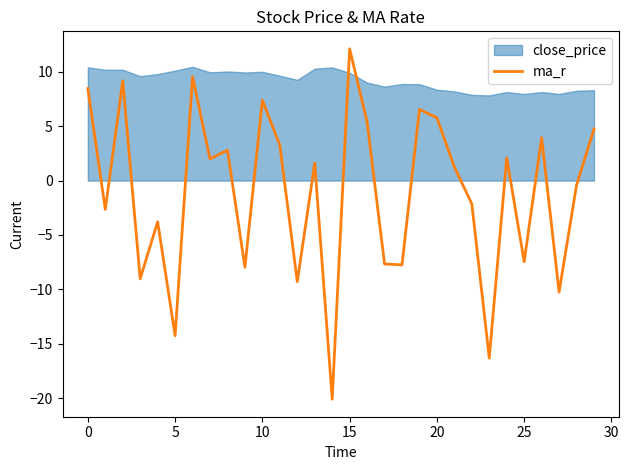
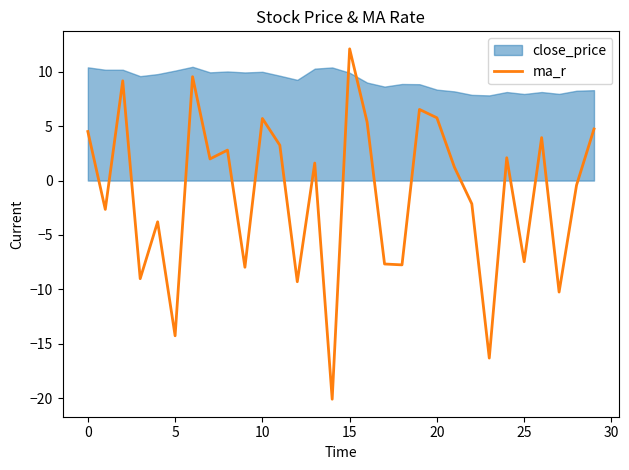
ma_r, 0: 8.5 -> 4.5
ma_r, 10: 7.4 -> 5.7
